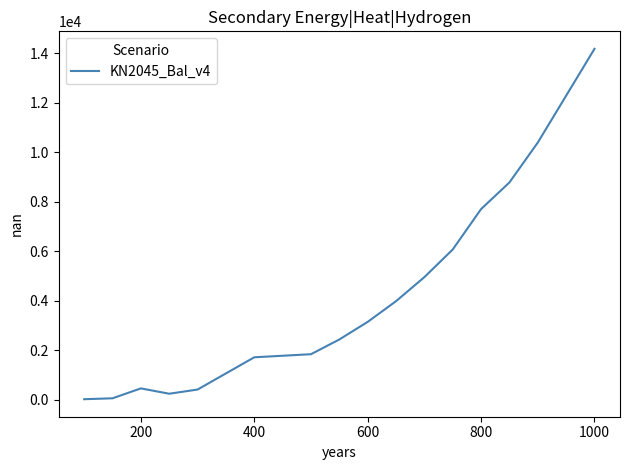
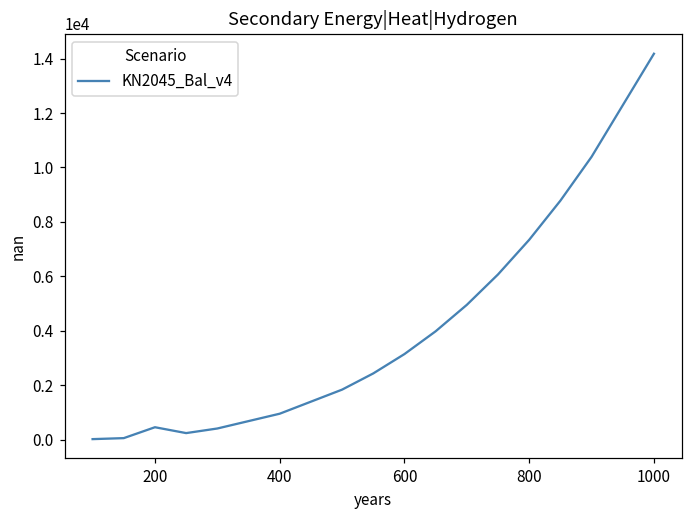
400: 1700 -> 900
800: 7700 -> 7300
